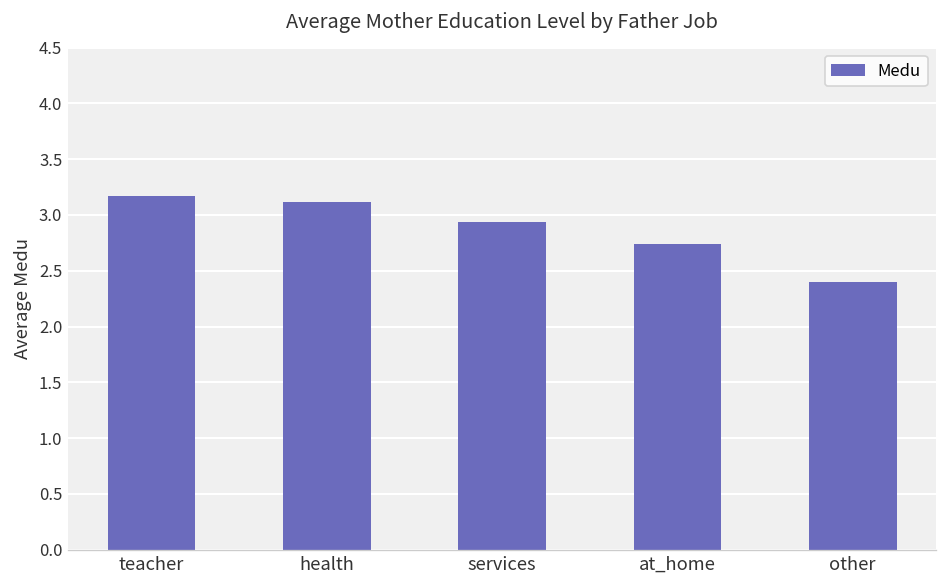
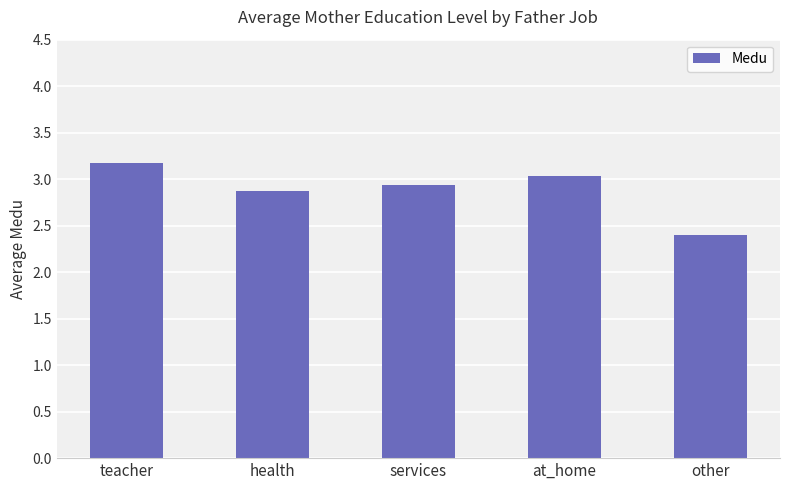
health: 3.1 -> 2.9
at_home: 2.7 -> 3.0
